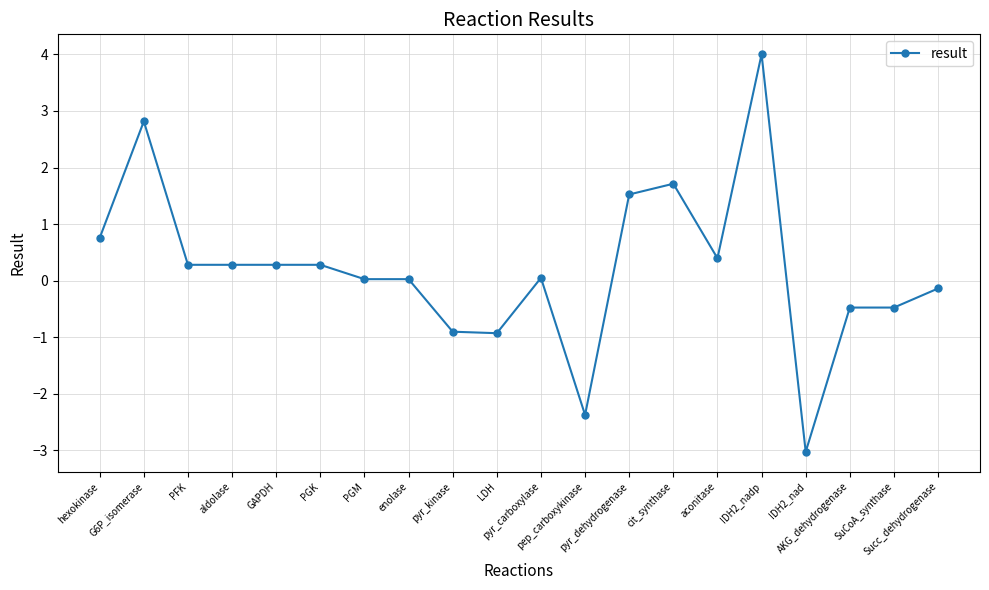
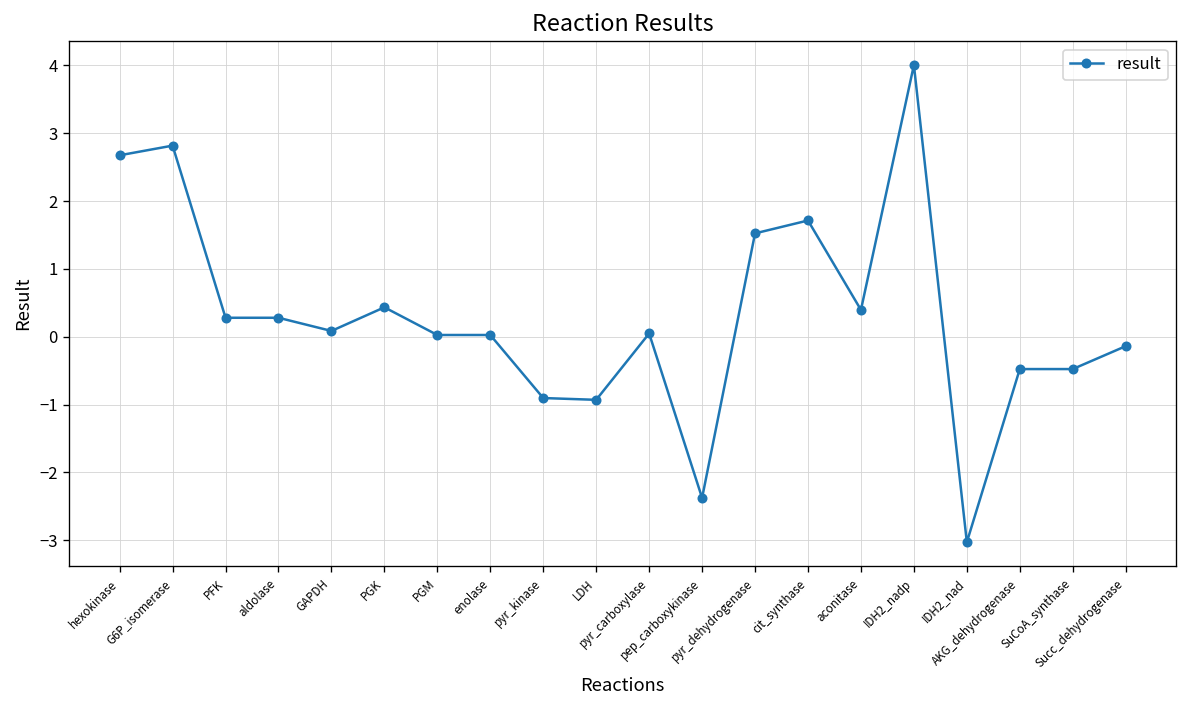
hexokinase: 0.8 -> 2.7
GAPDH: 0.3 -> 0.1
PGK: 0.3 -> 0.4
